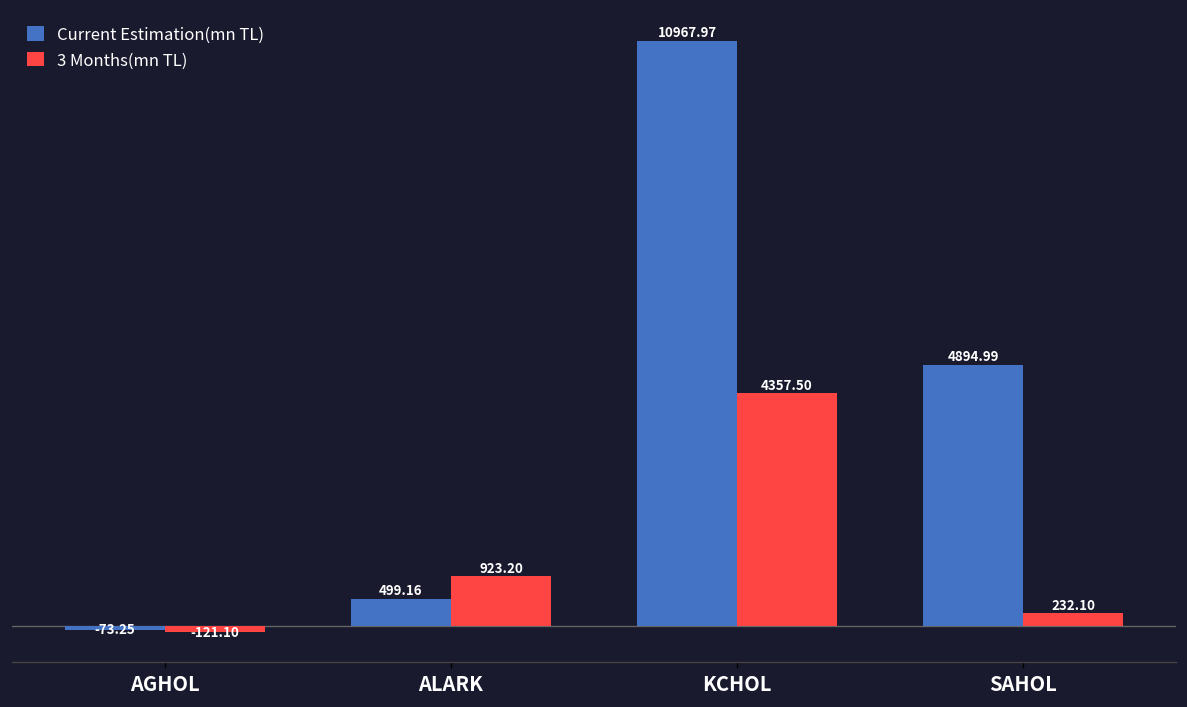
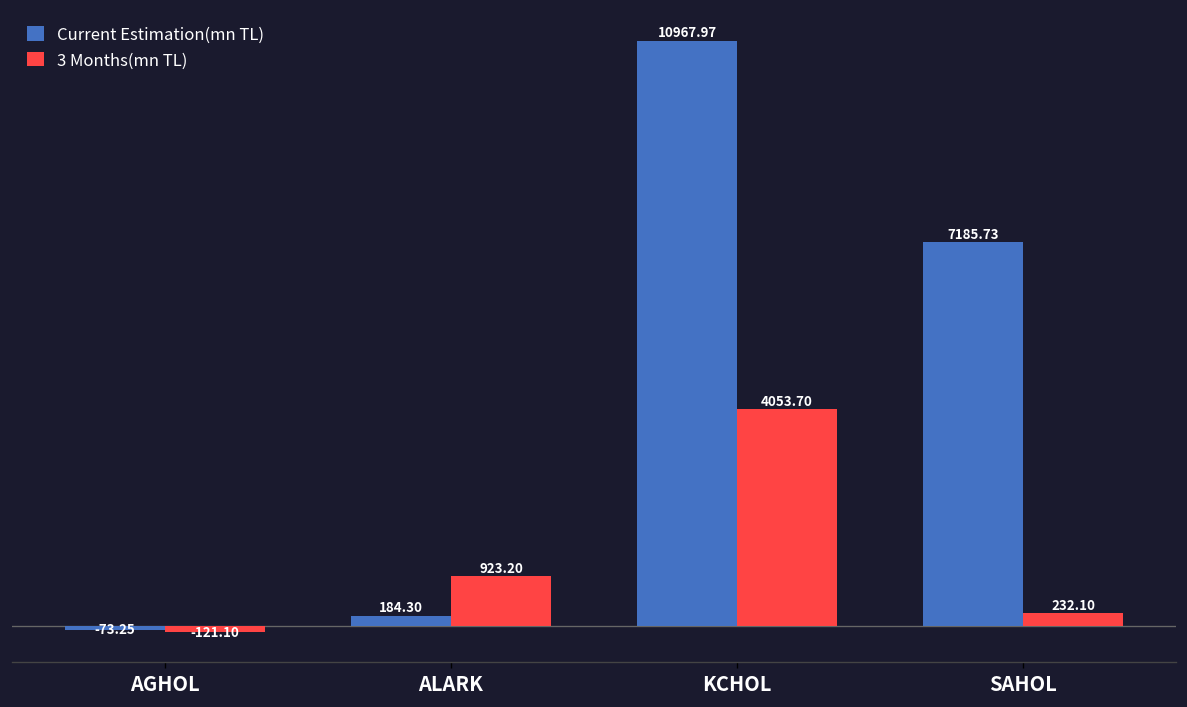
Current Estimation(mn TL), ALARK: 499.16 -> 184.30
3 Months(mn TL), KCHOL: 4357.50 -> 4053.70
Current Estimation(mn TL), SAHOL: 4894.99 -> 7185.73
